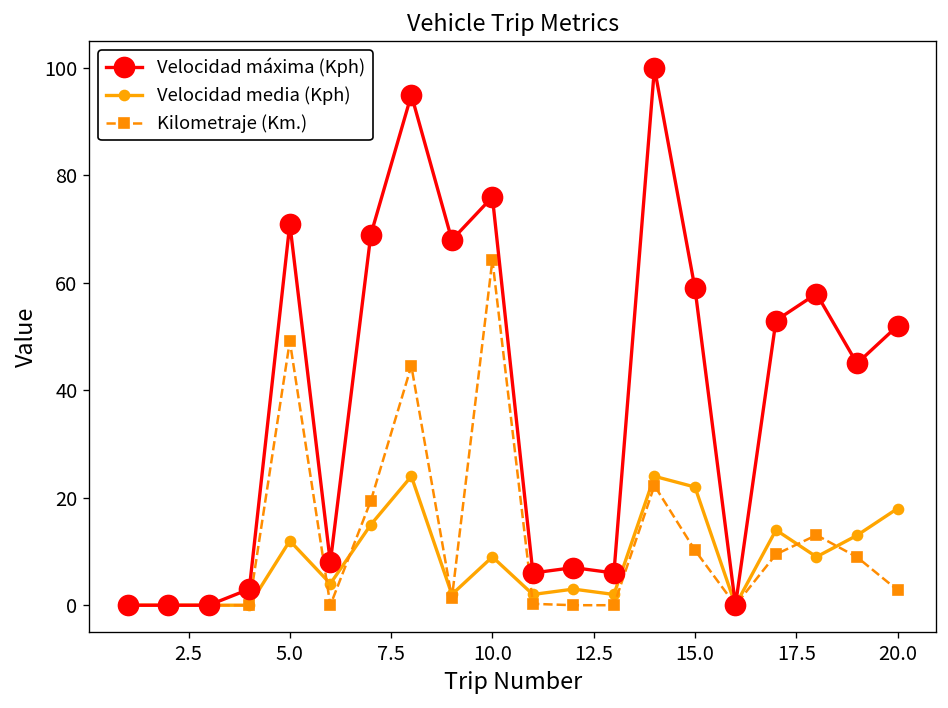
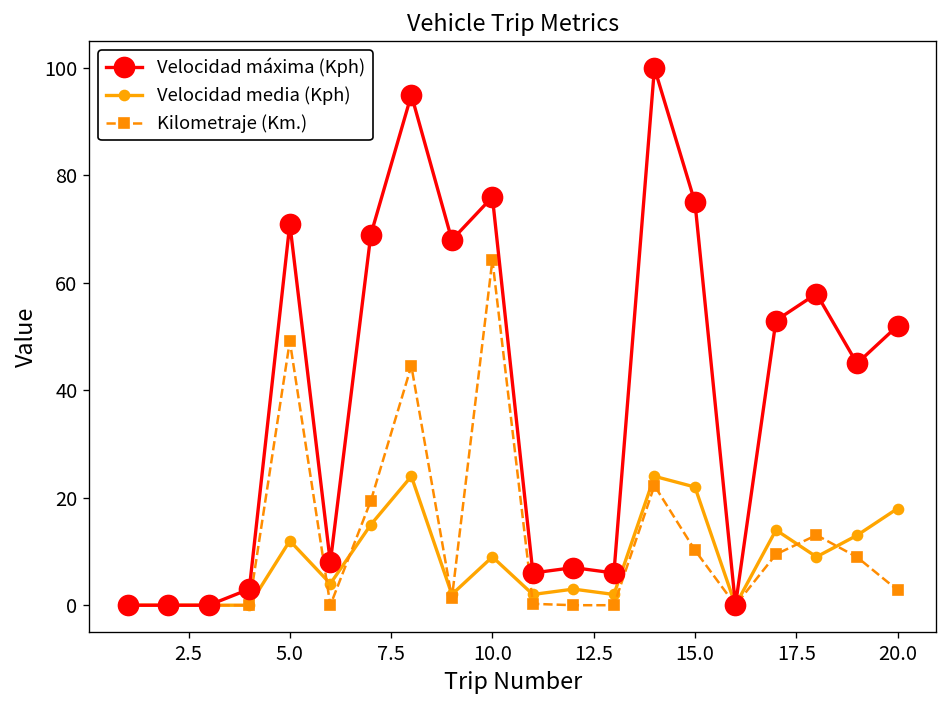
Velocidad máxima (Kph), 15.0: 59 -> 75
